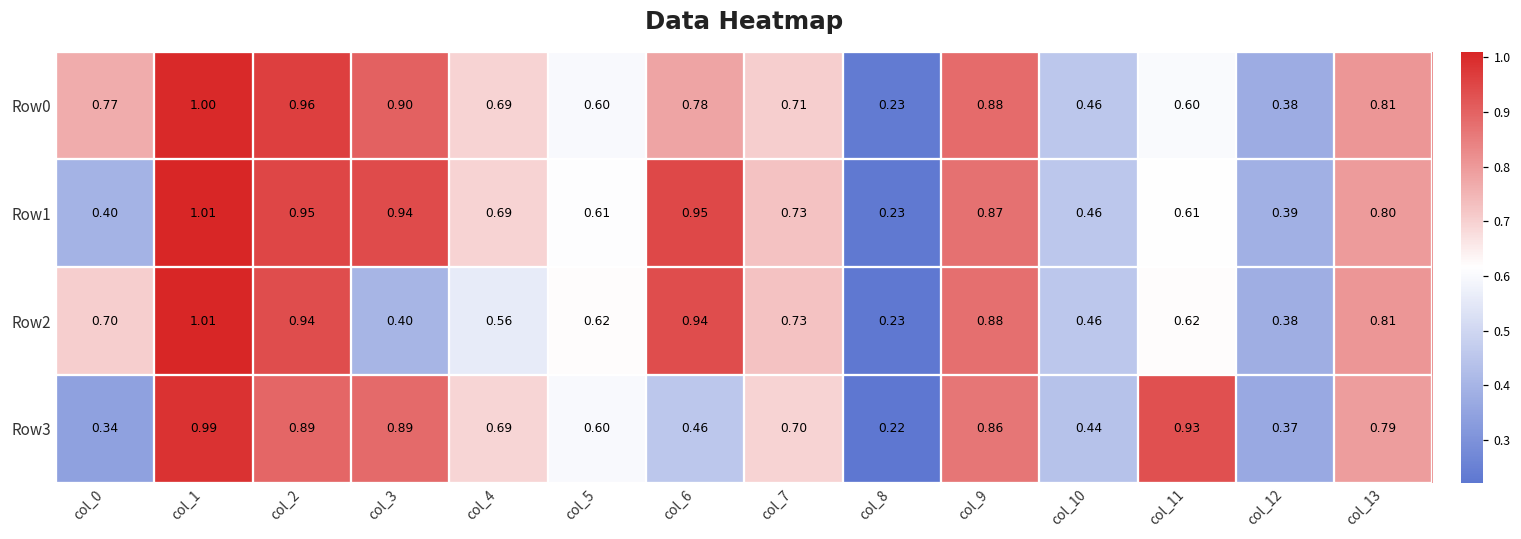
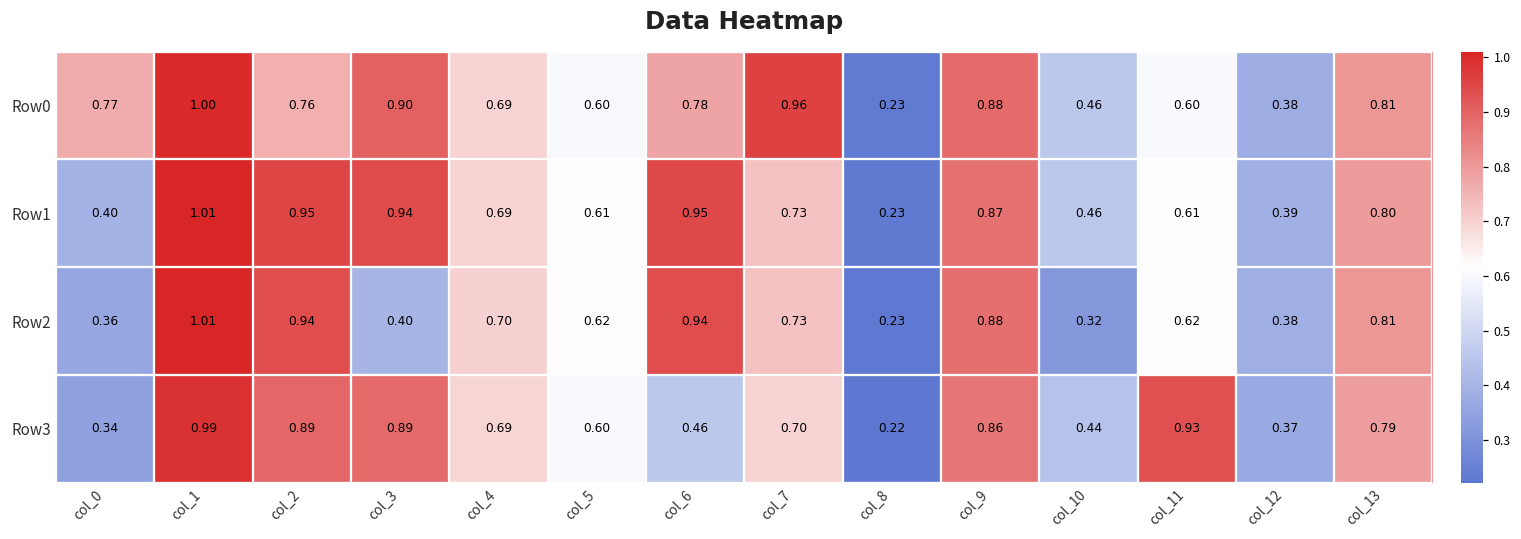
Row0, col_2: 0.96 -> 0.76
Row0, col_7: 0.71 -> 0.96
Row2, col_0: 0.70 -> 0.36
Row2, col_4: 0.56 -> 0.70
Row2, col_10: 0.46 -> 0.32
